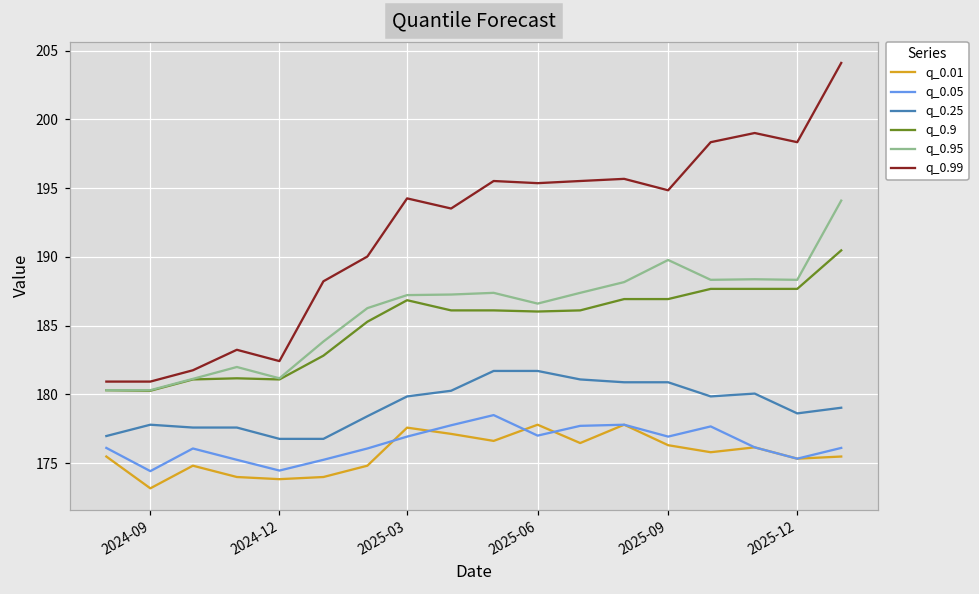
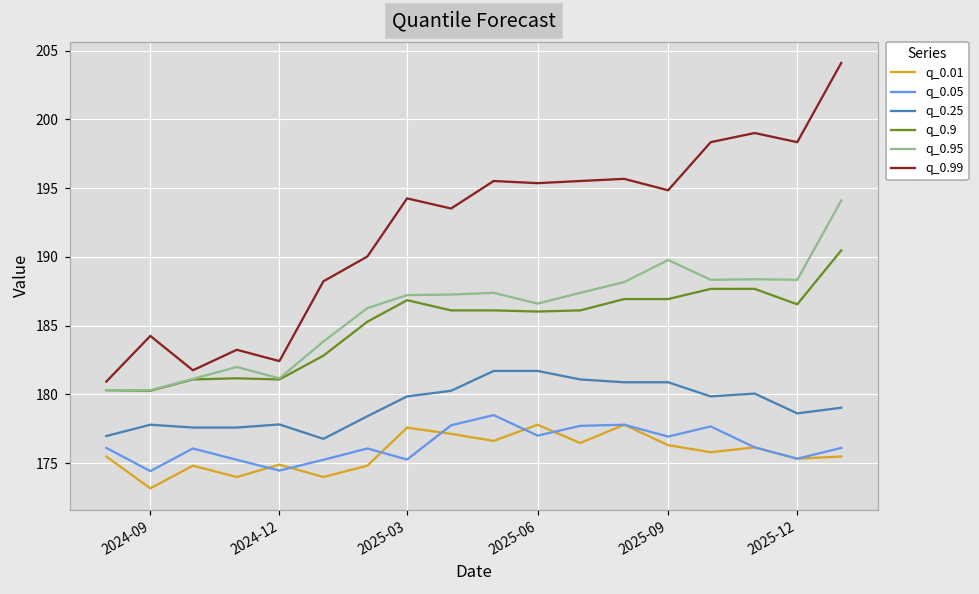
q_0.99, 2024-09: 180.9 -> 184.3
q_0.01, 2024-12: 173.8 -> 174.9
q_0.25, 2024-12: 176.8 -> 177.8
q_0.05, 2025-03: 176.9 -> 175.3
q_0.9, 2025-12: 187.7 -> 186.6
